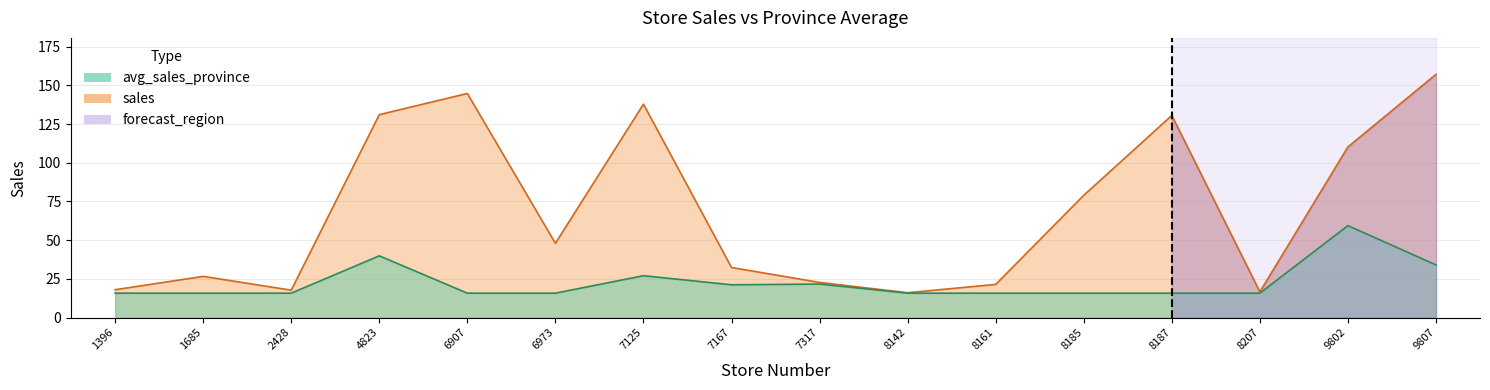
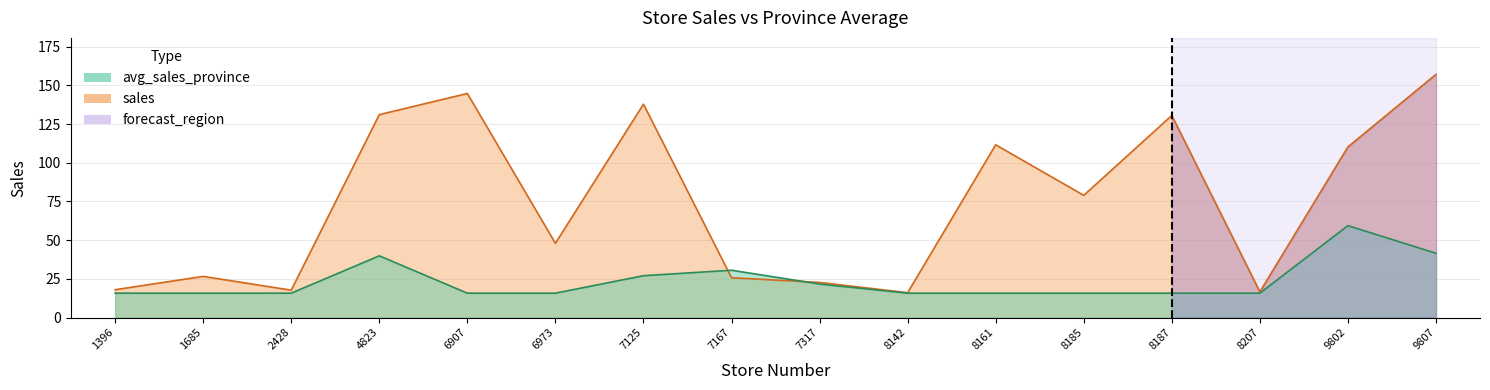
sales, 7167: 32 -> 26
avg_sales_province, 7167: 21 -> 31
sales, 8161: 21 -> 112
avg_sales_province, 9807: 34 -> 42
